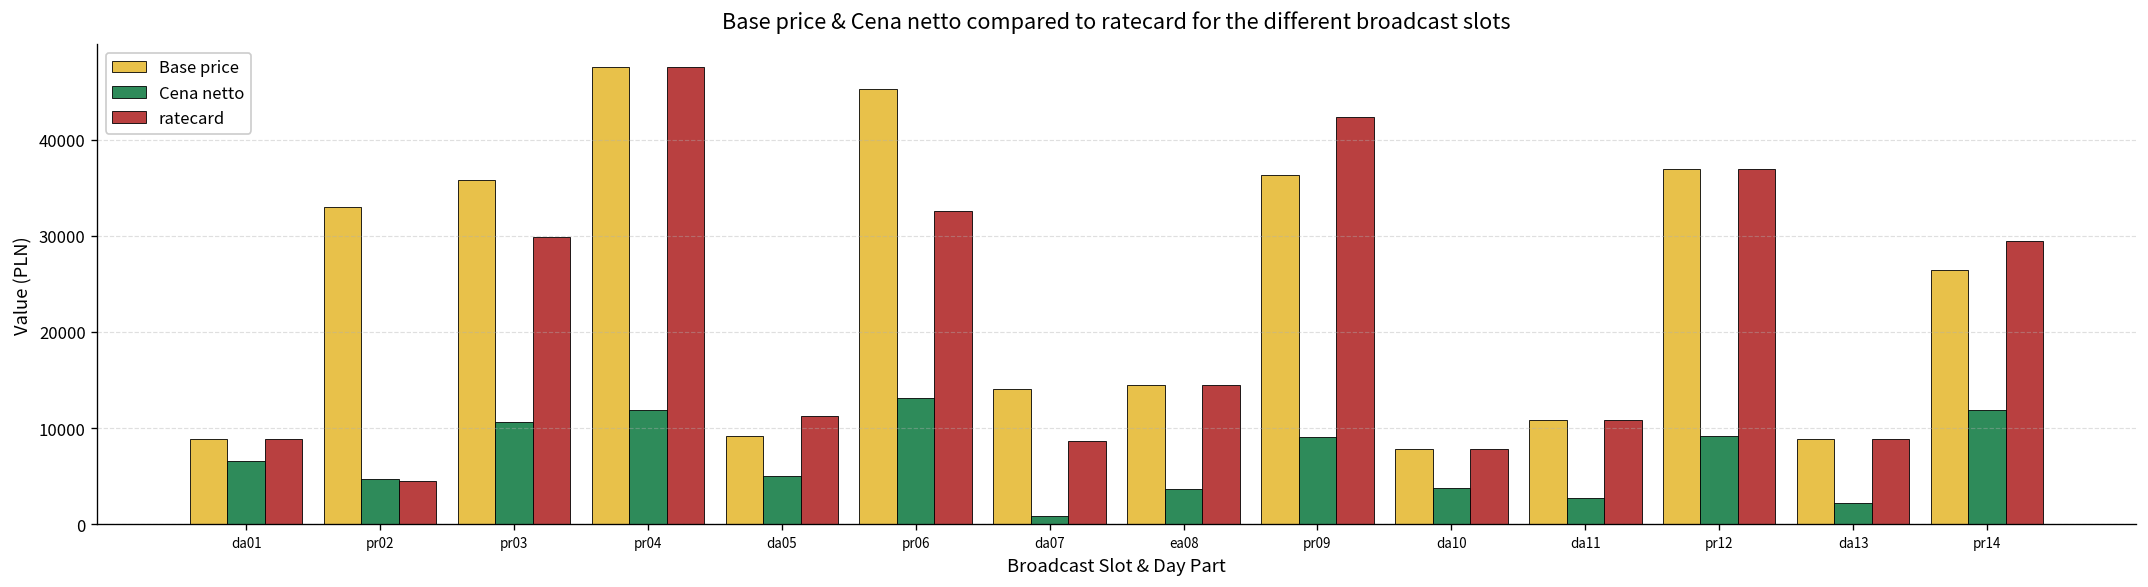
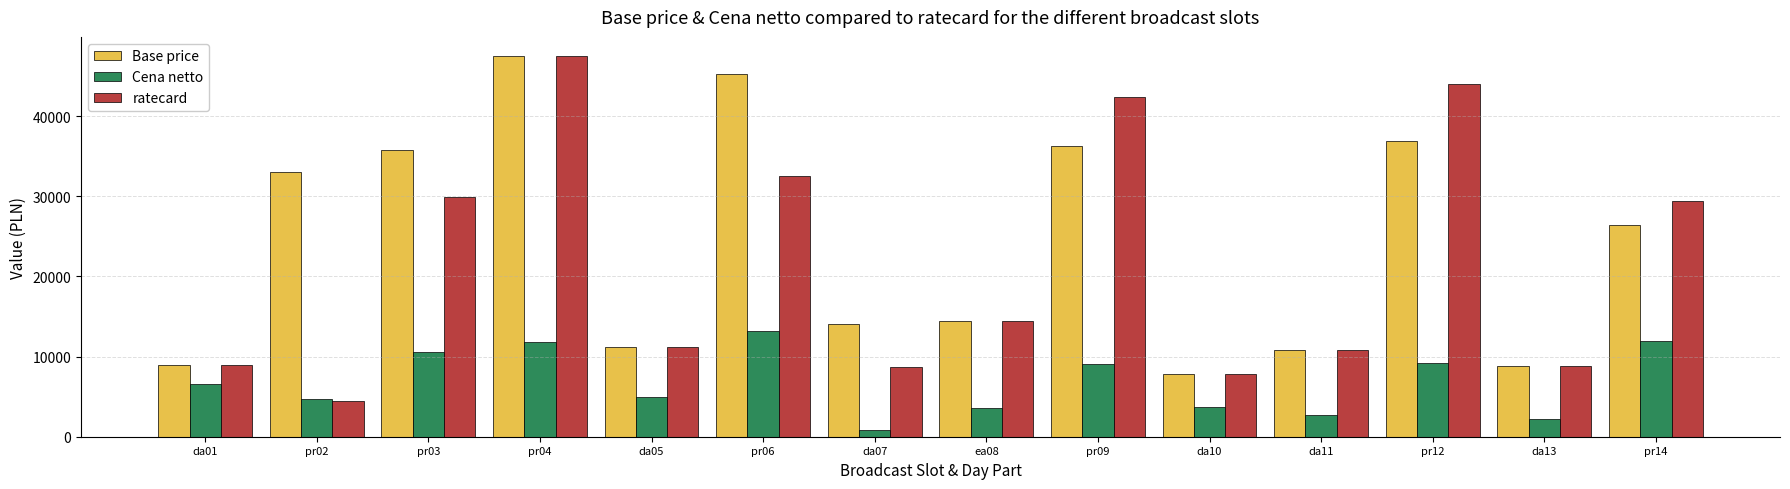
Base price, da05: 9000 -> 11000
ratecard, pr12: 37000 -> 44000
